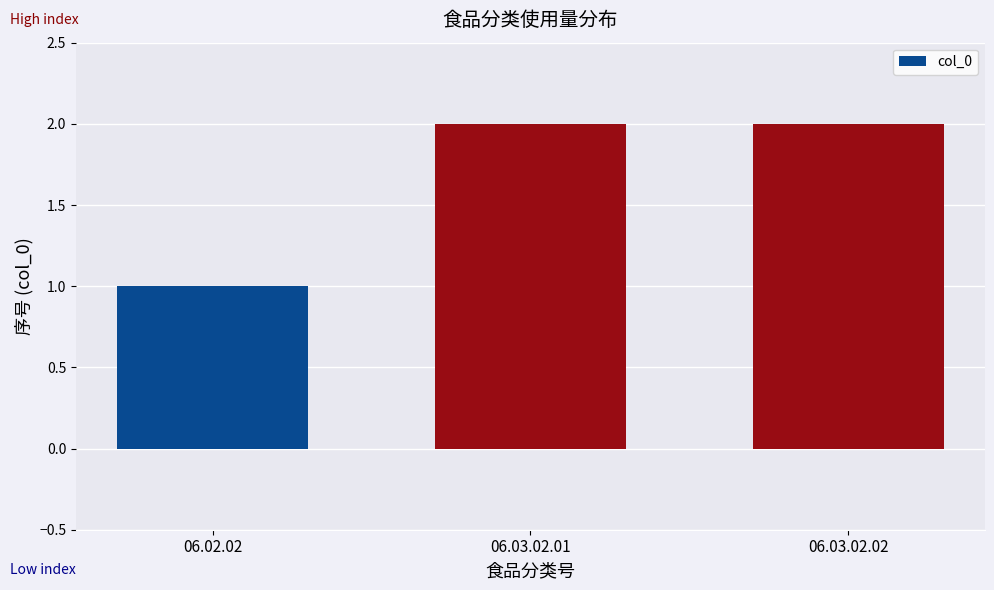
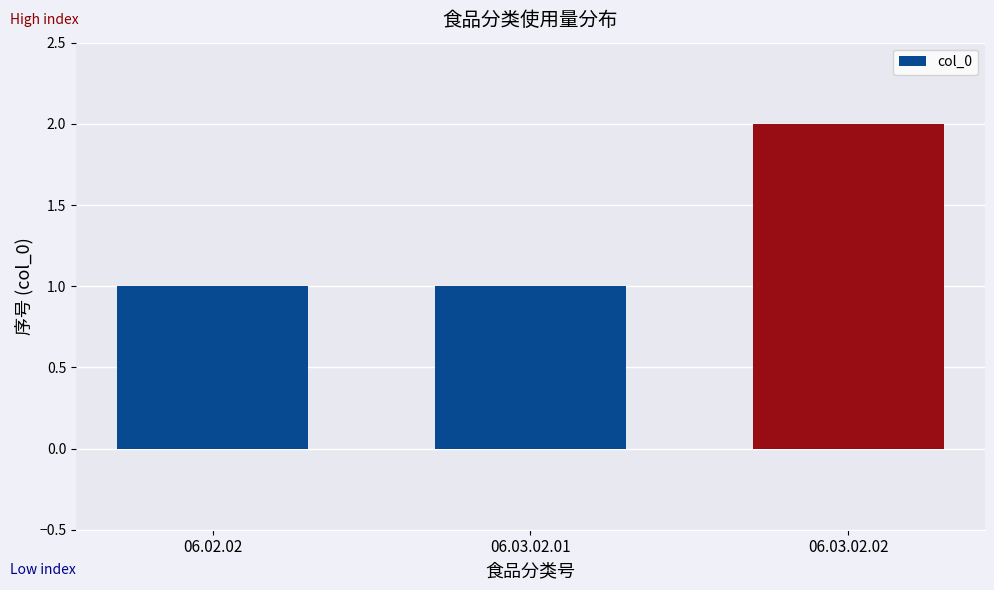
06.03.02.01: 2 -> 1
